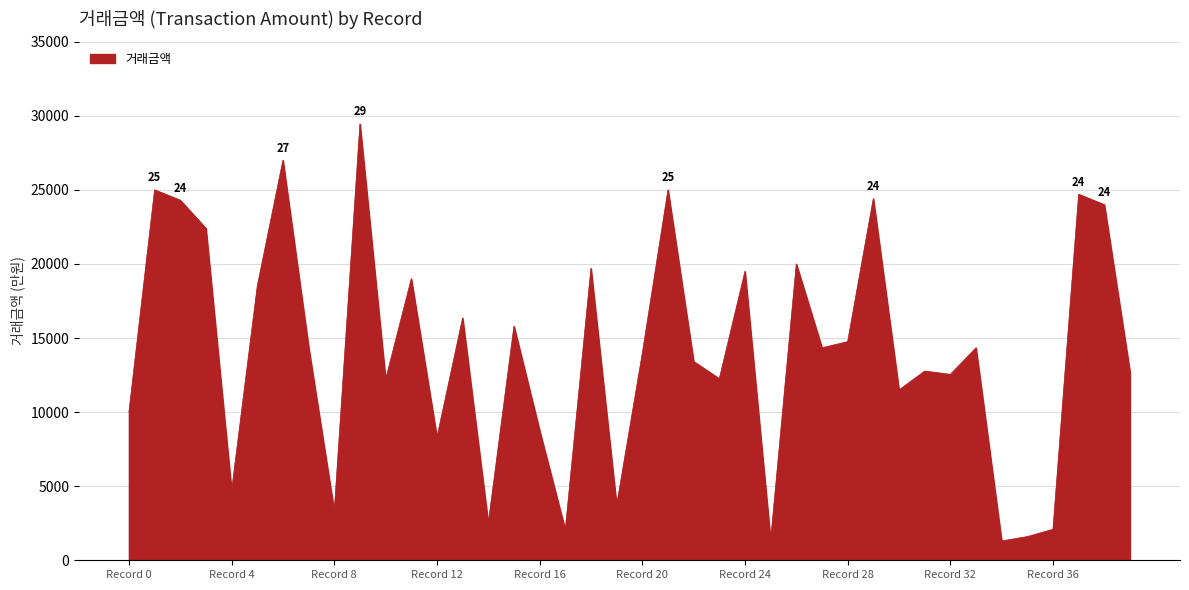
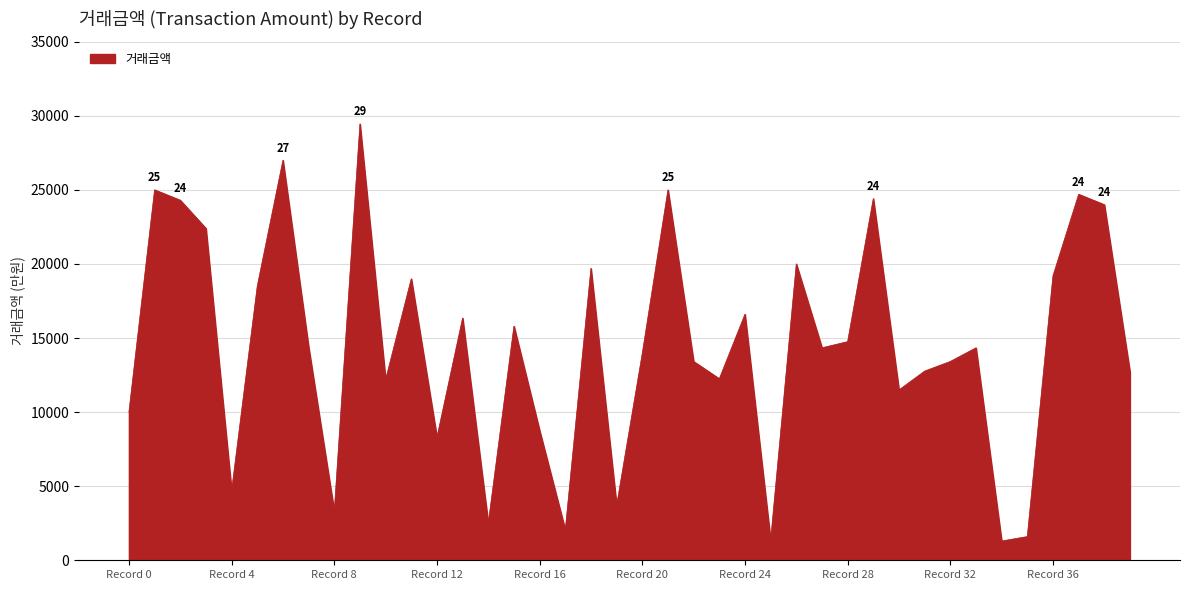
Record 24: 19500 -> 16600
Record 32: 12500 -> 13400
Record 36: 2100 -> 19200
